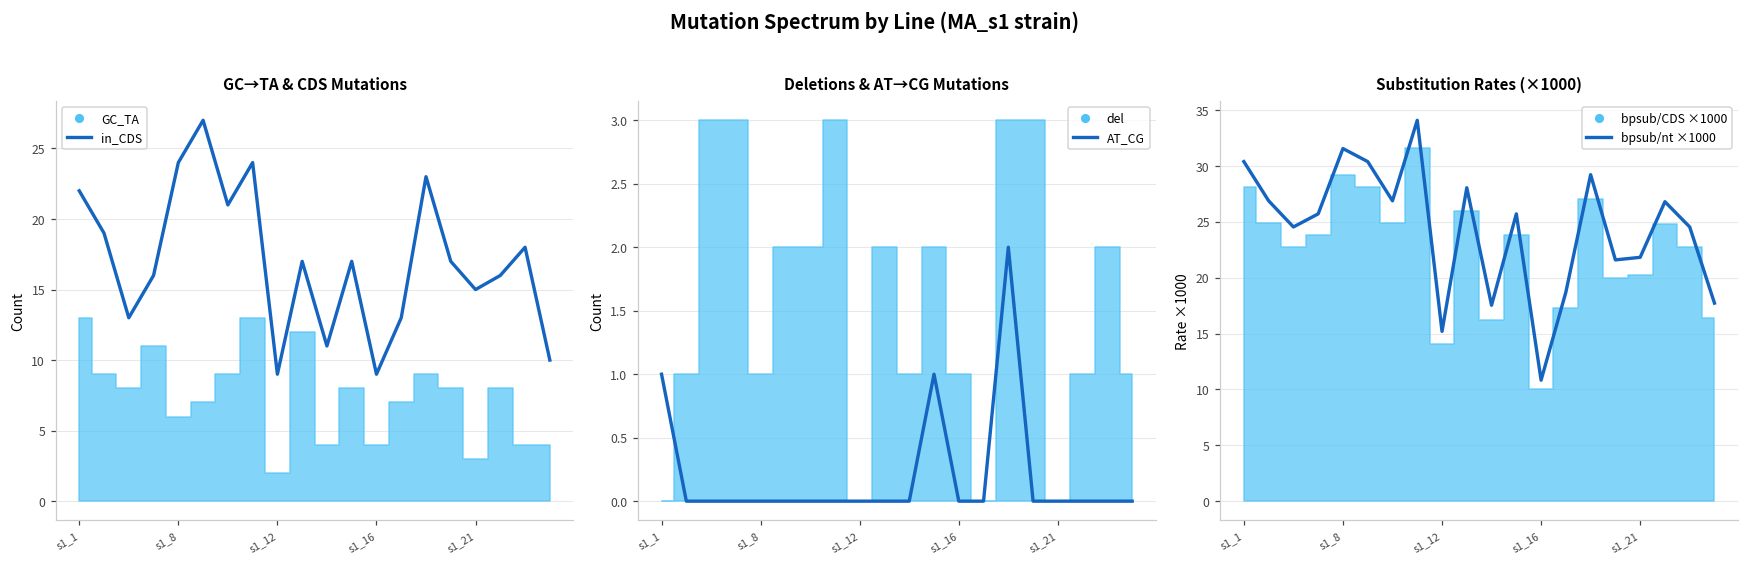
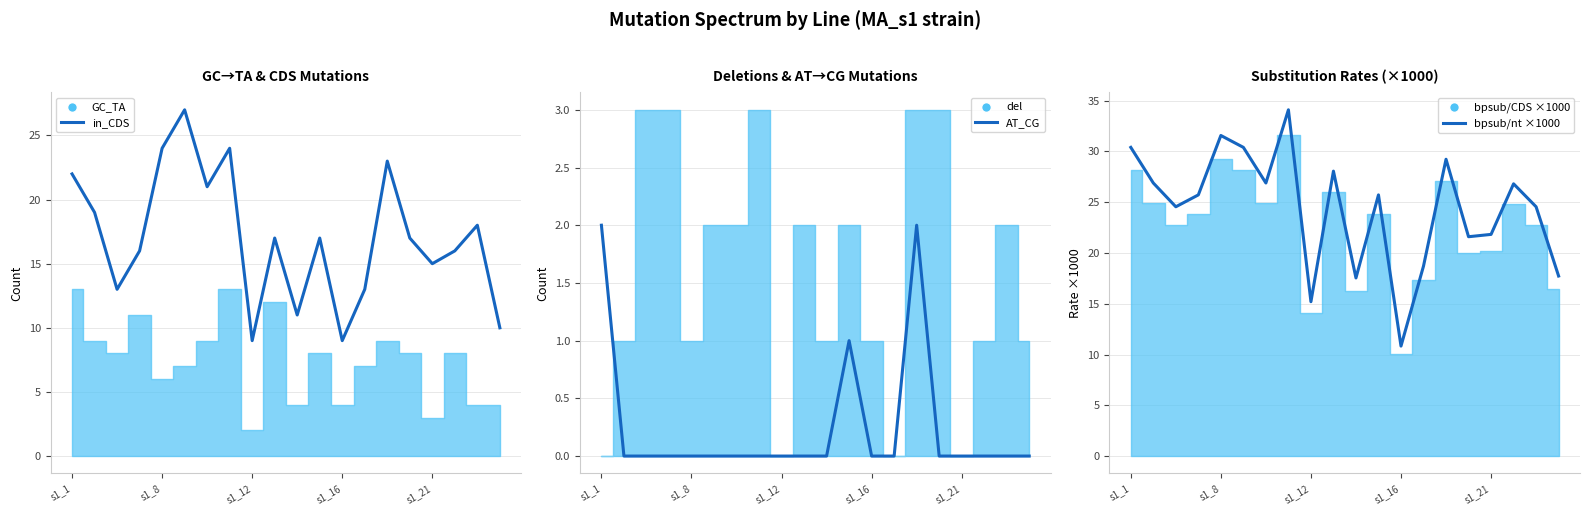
Deletions & AT→CG Mutations, AT_CG, s1_1: 1 -> 2
